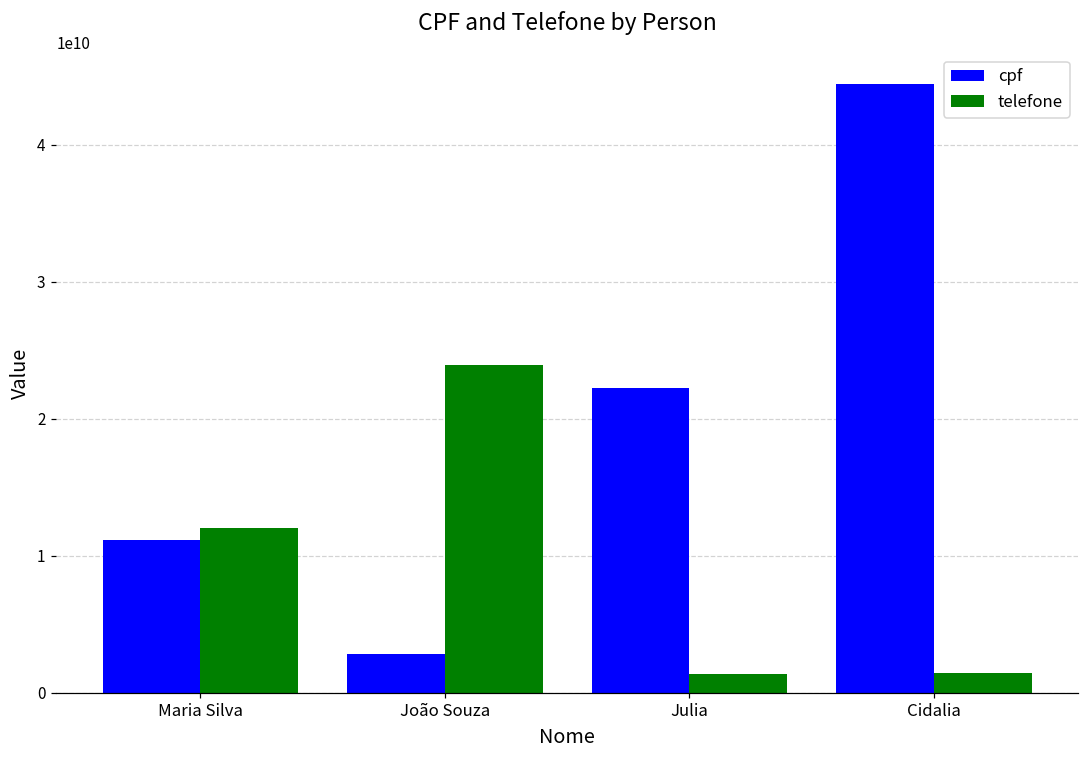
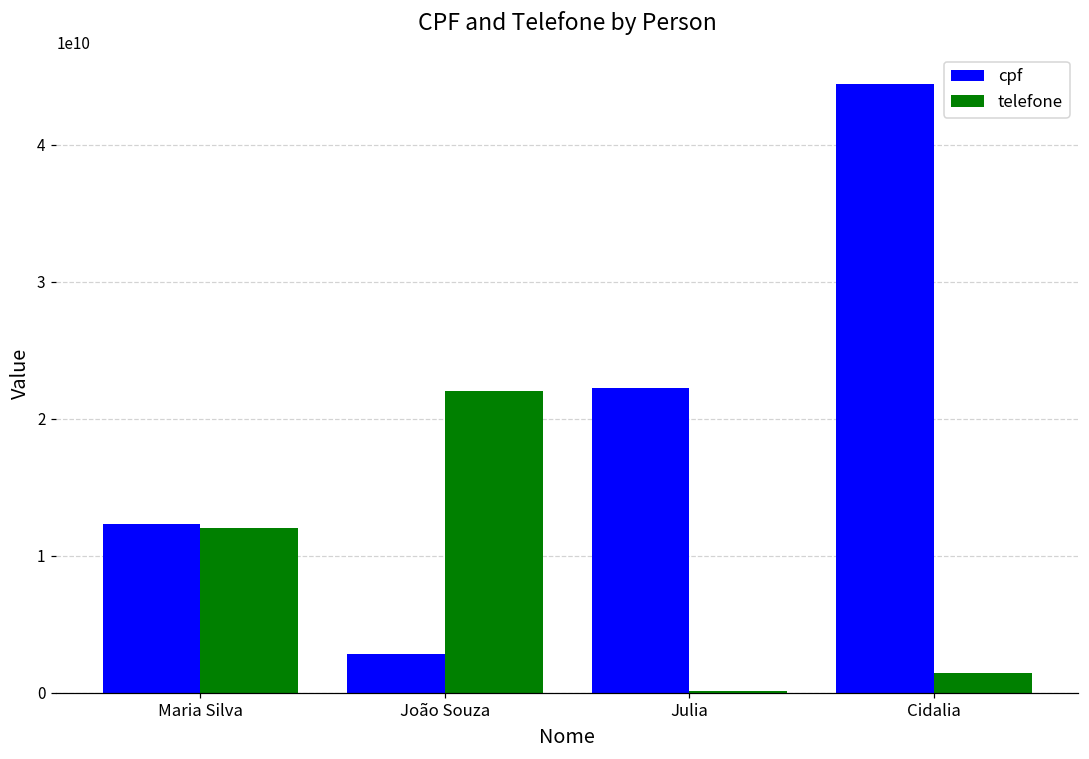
cpf, Maria Silva: 11200000000 -> 12300000000
telefone, João Souza: 23900000000 -> 22000000000
telefone, Julia: 1400000000 -> 100000000
